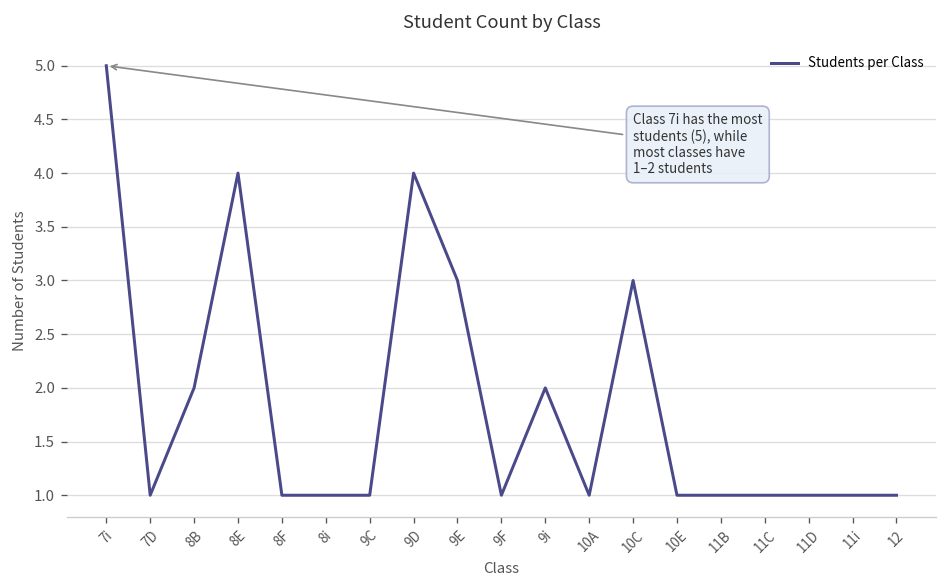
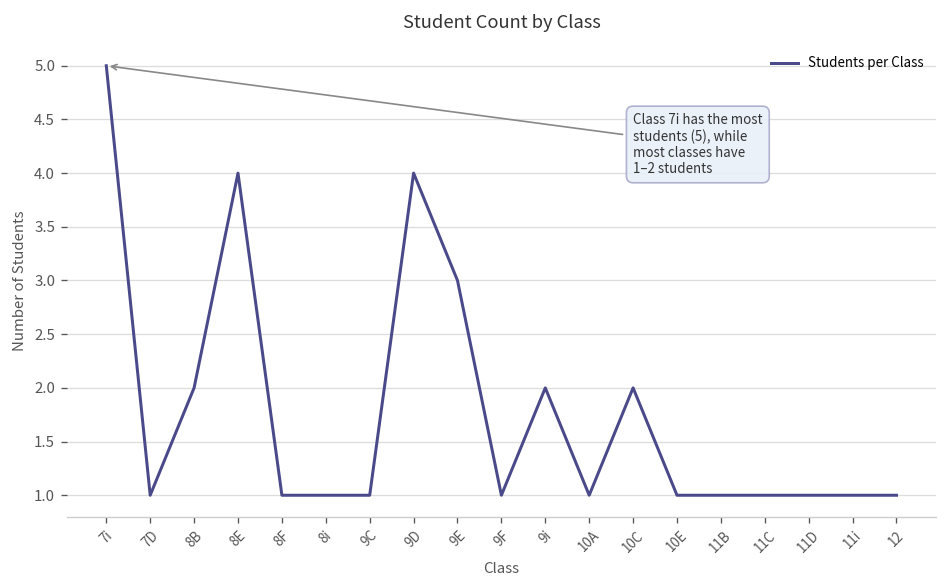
10C: 3 -> 2
